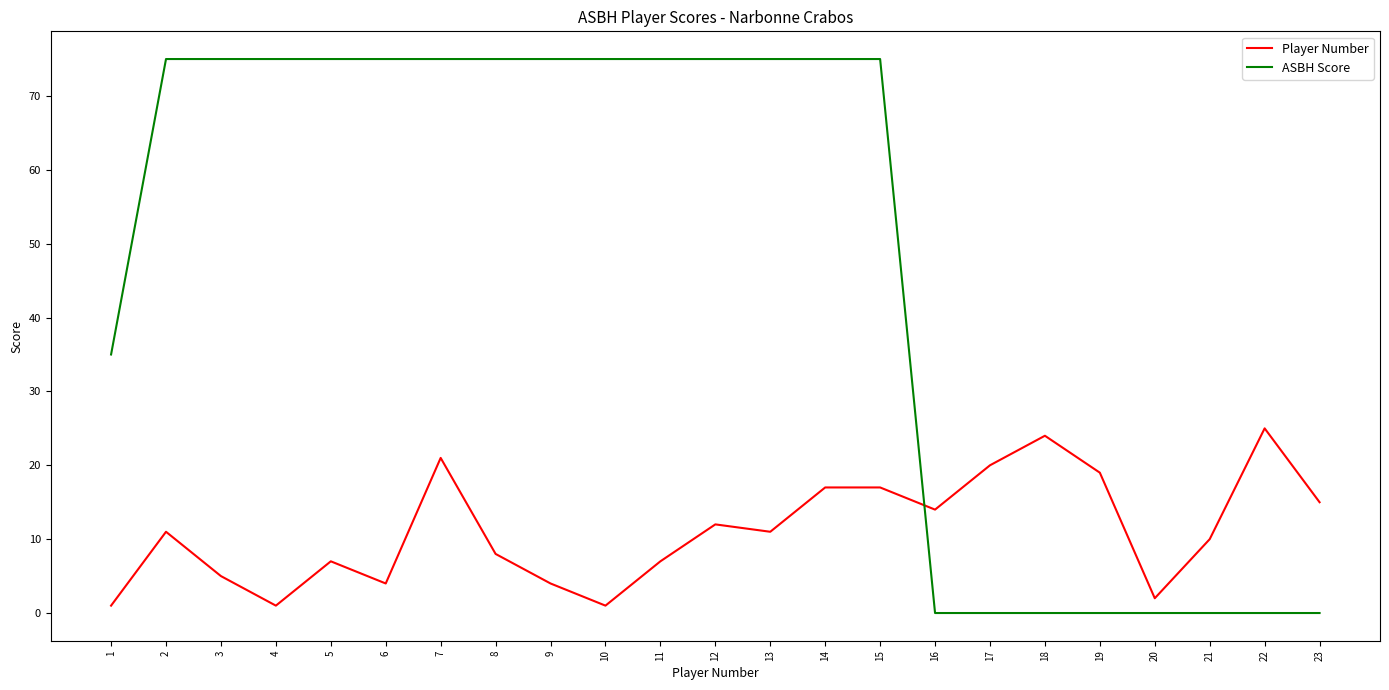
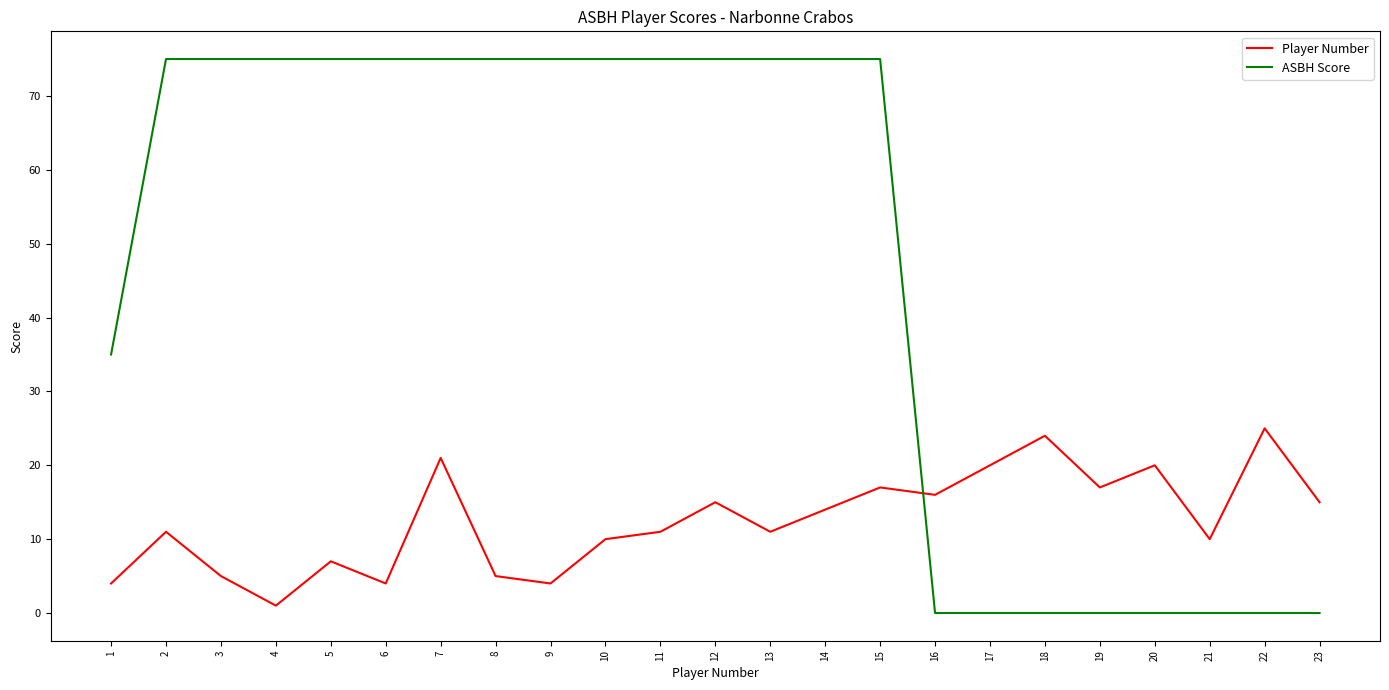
Player Number, 1: 1 -> 4
Player Number, 8: 8 -> 5
Player Number, 10: 1 -> 10
Player Number, 11: 7 -> 11
Player Number, 12: 12 -> 15
Player Number, 14: 17 -> 14
Player Number, 16: 14 -> 16
Player Number, 19: 19 -> 17
Player Number, 20: 2 -> 20
